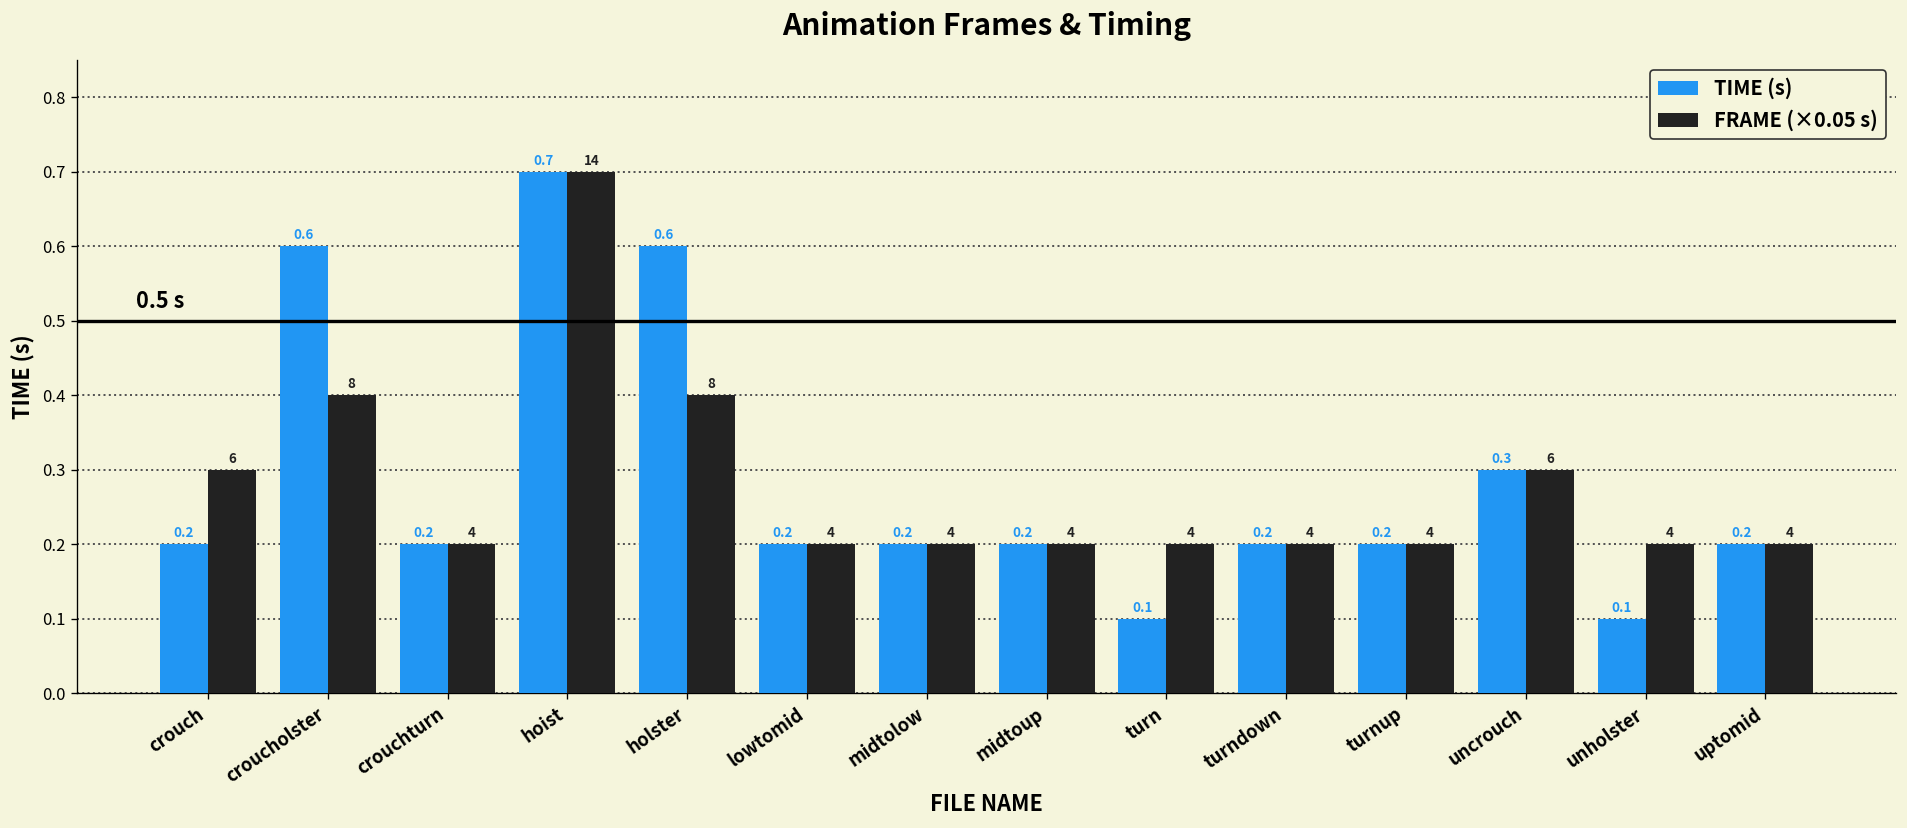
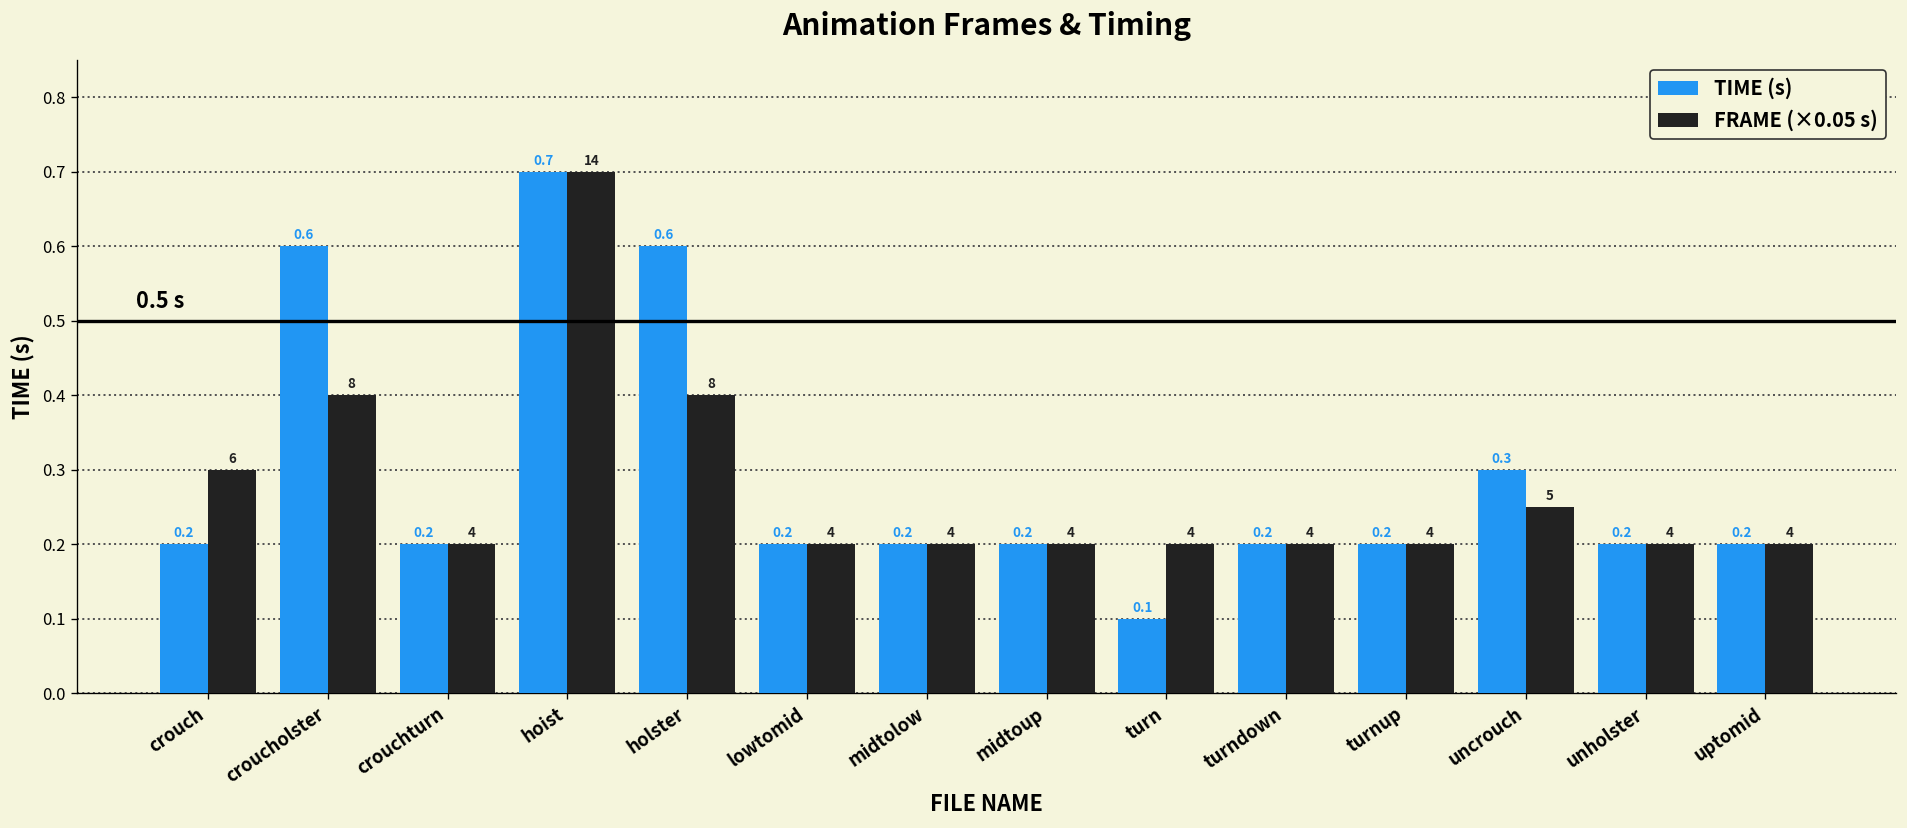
FRAME (×0.05 s), uncrouch: 6 -> 5
TIME (s), unholster: 0.1 -> 0.2
